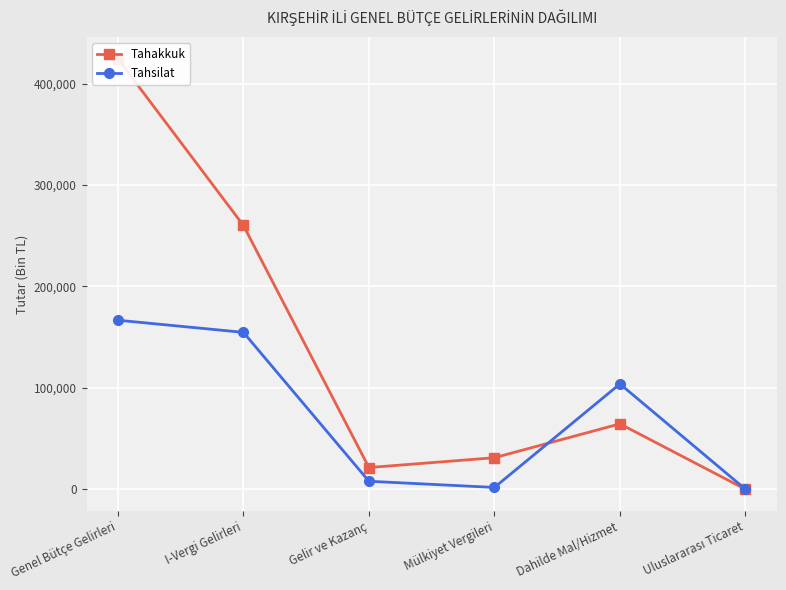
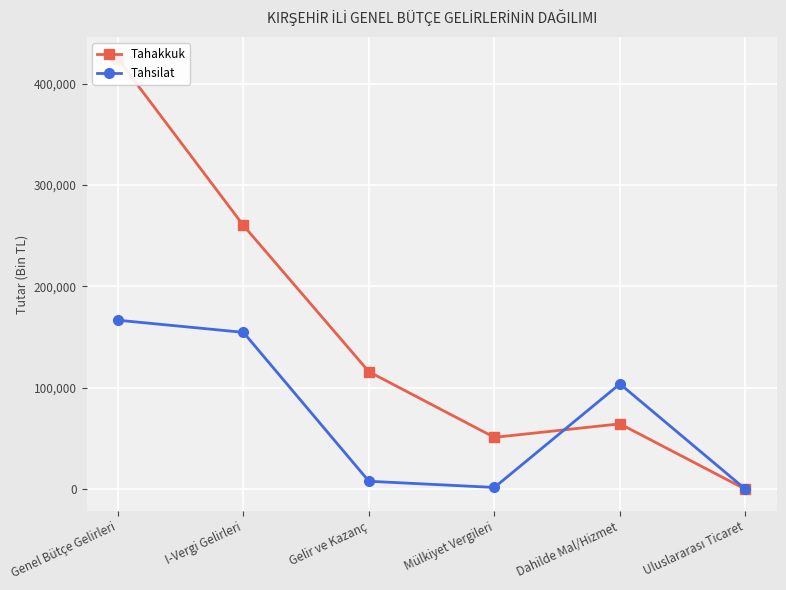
Tahakkuk, Gelir ve Kazanç: 21,000 -> 116,000
Tahakkuk, Mülkiyet Vergileri: 31,000 -> 51,000
